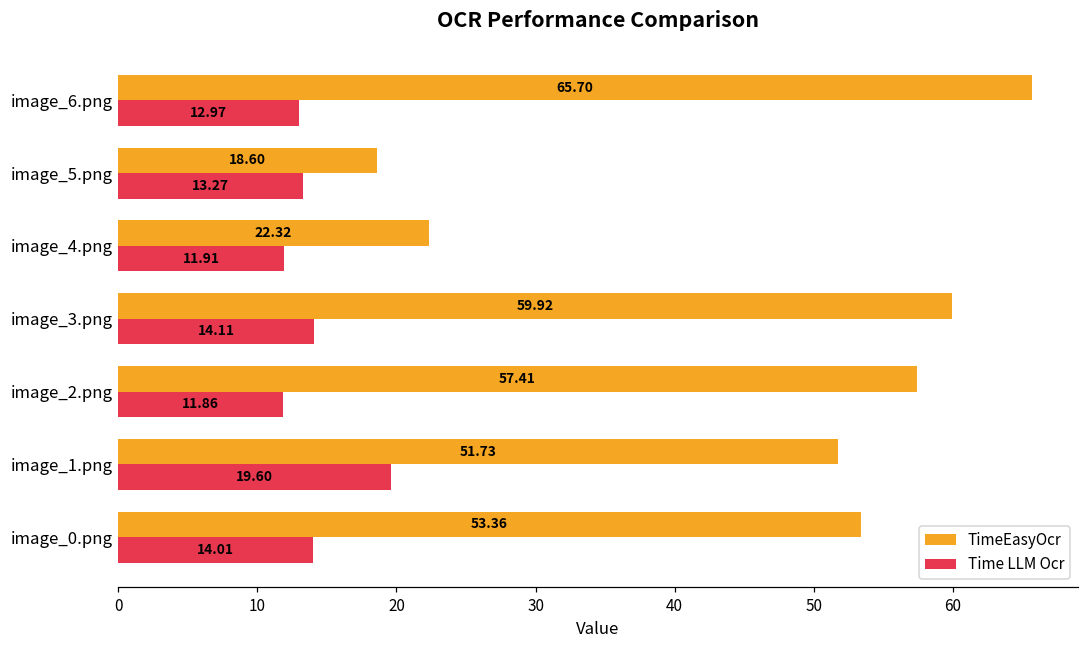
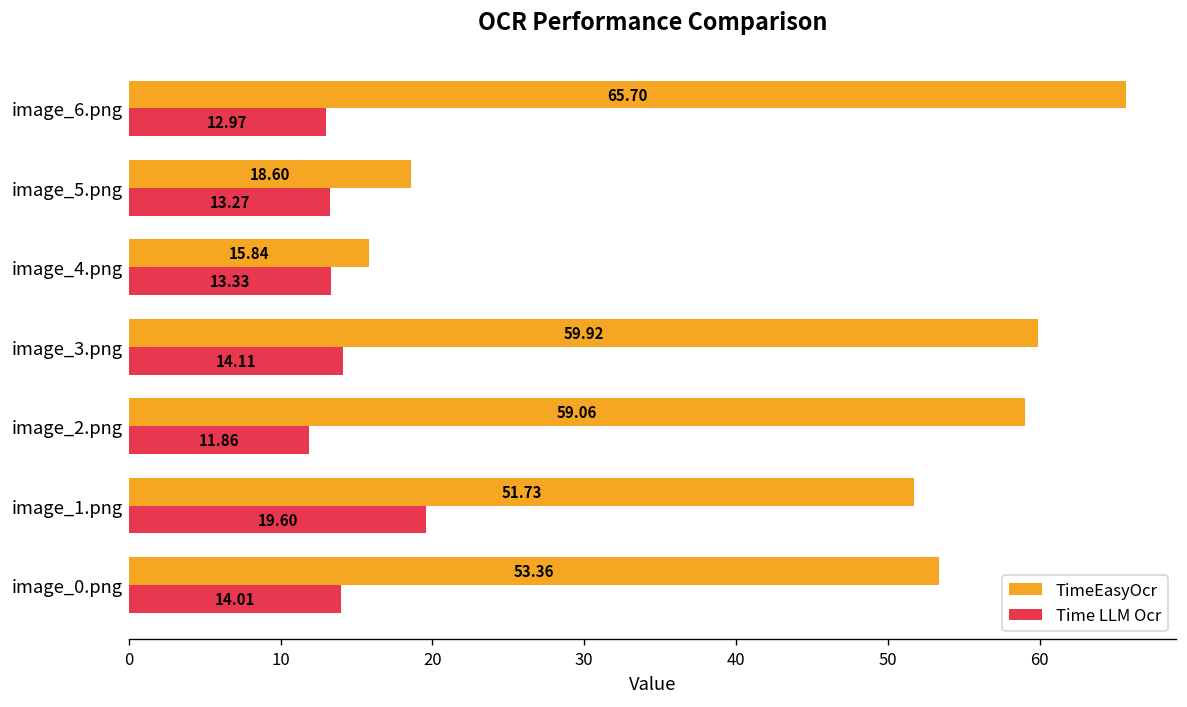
TimeEasyOcr, image_4.png: 22.32 -> 15.84
Time LLM Ocr, image_4.png: 11.91 -> 13.33
TimeEasyOcr, image_2.png: 57.41 -> 59.06
